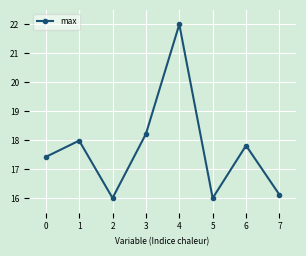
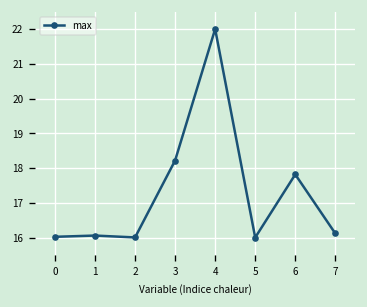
0: 17.4 -> 16.0
1: 18.0 -> 16.1
